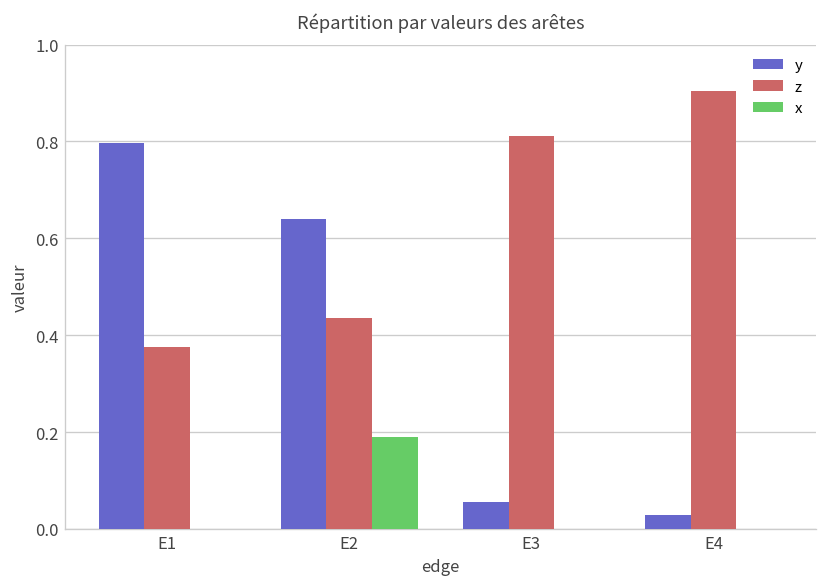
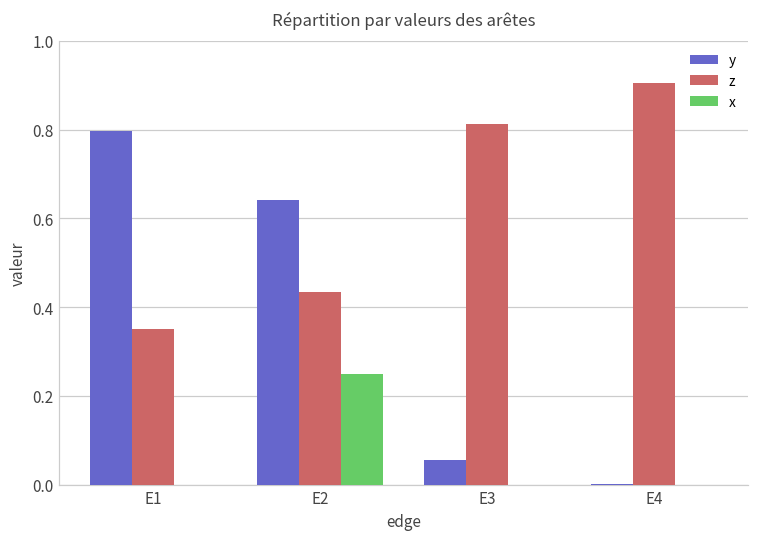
z, E1: 0.37 -> 0.35
x, E2: 0.19 -> 0.25
y, E4: 0.03 -> 0.00
